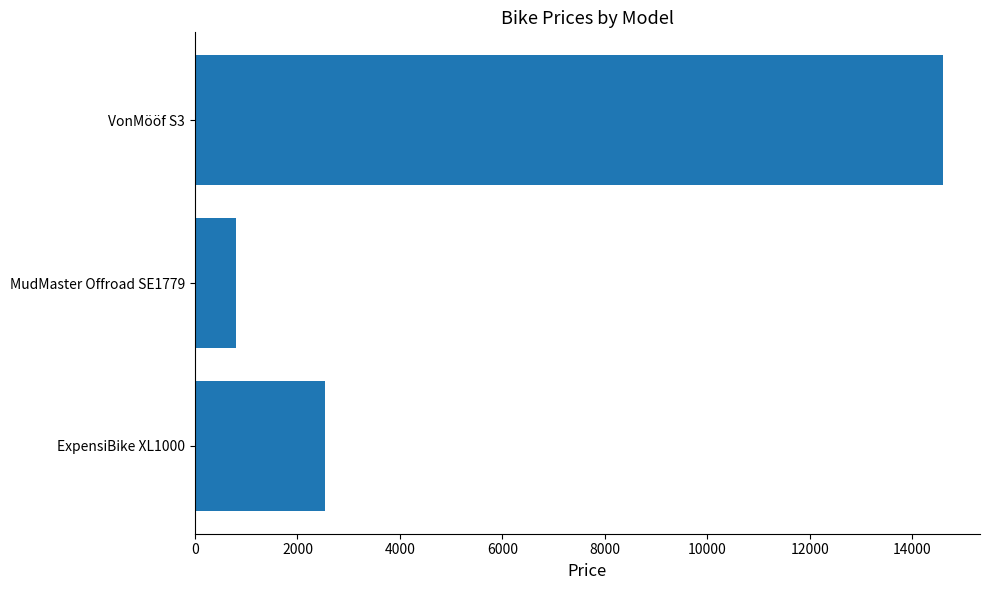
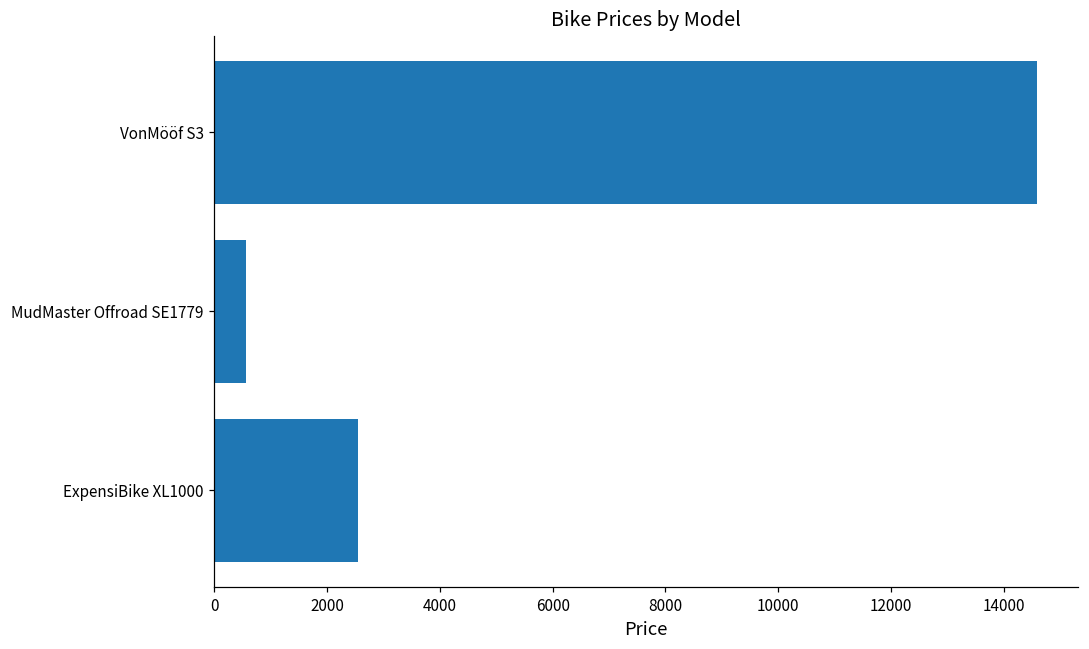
MudMaster Offroad SE1779: 800 -> 600
